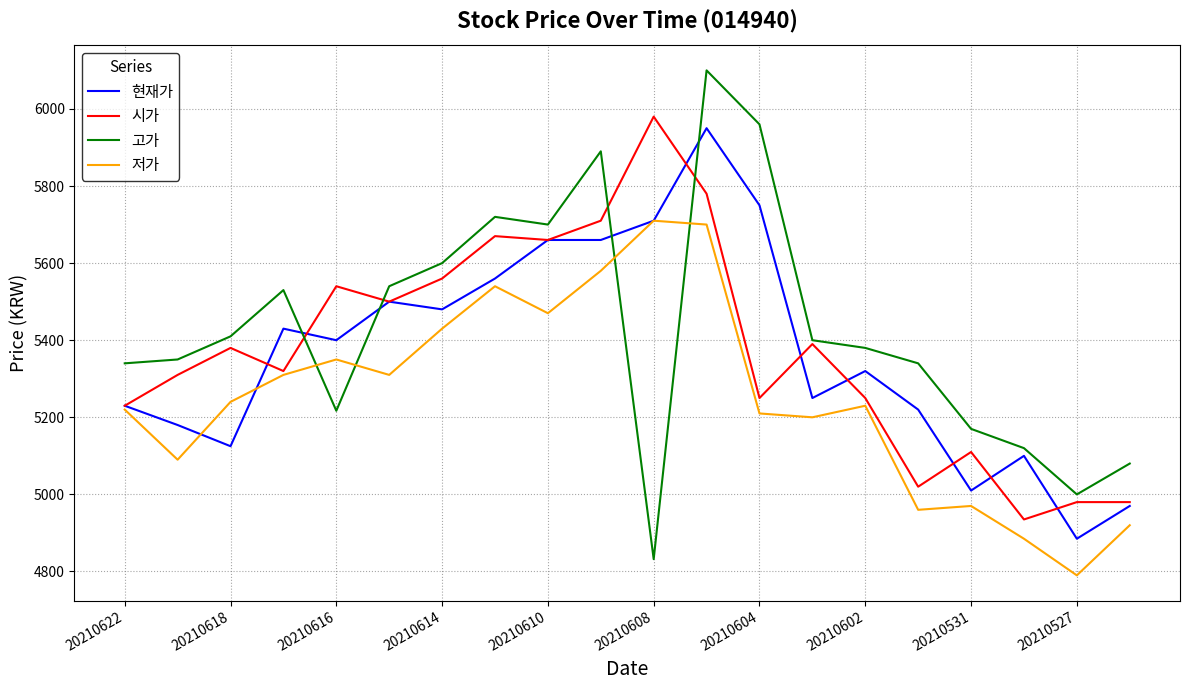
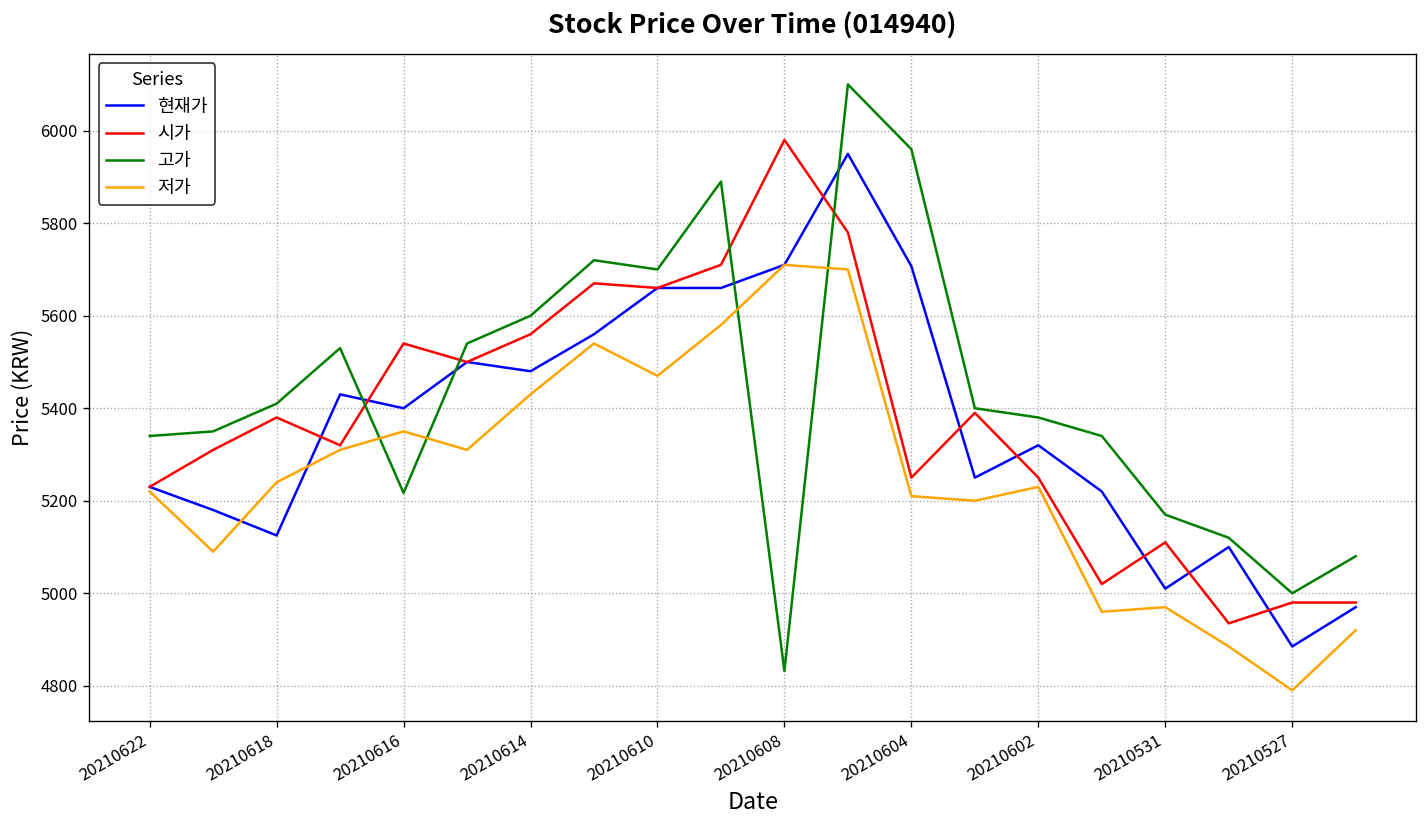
현재가, 20210604: 5750 -> 5710
